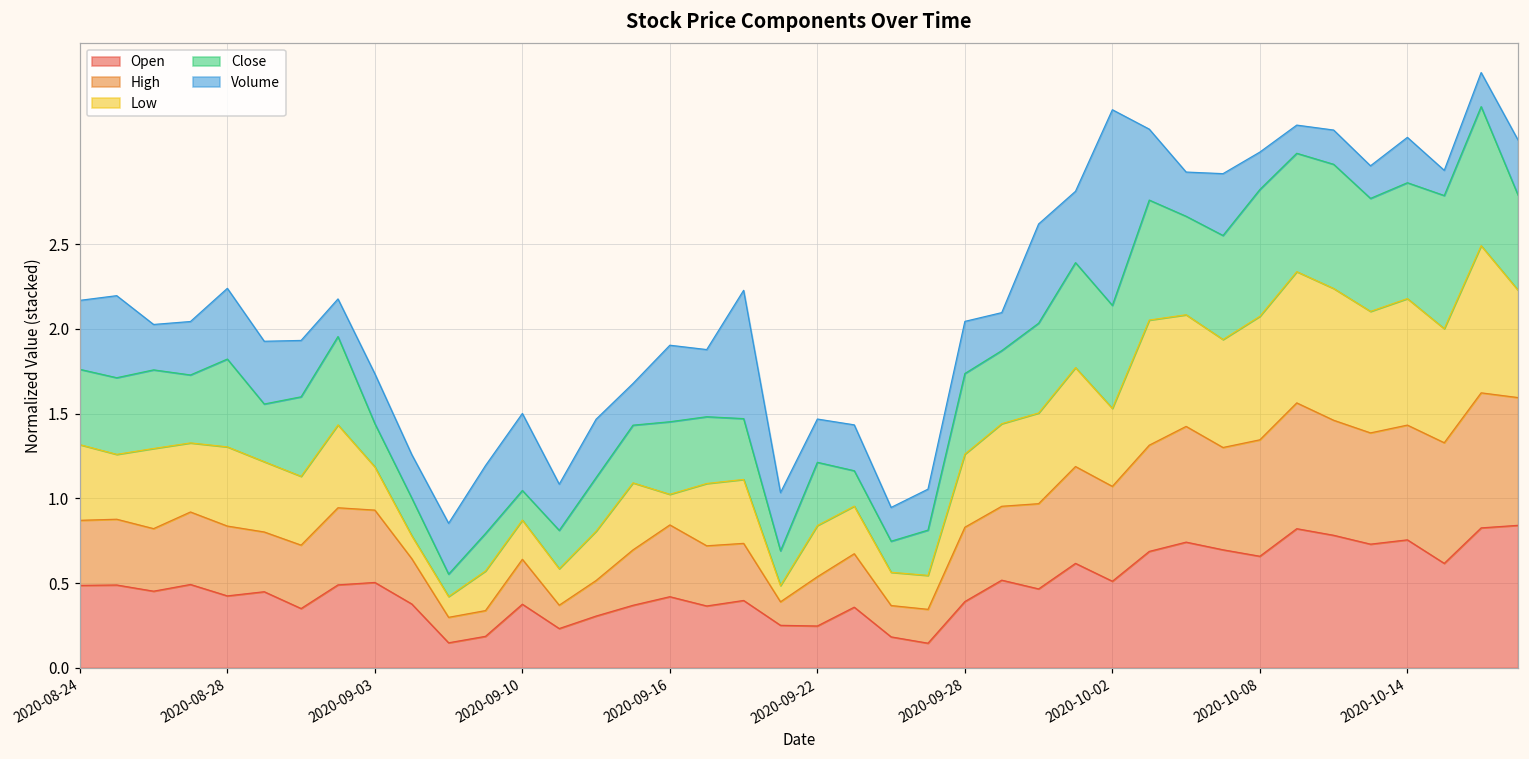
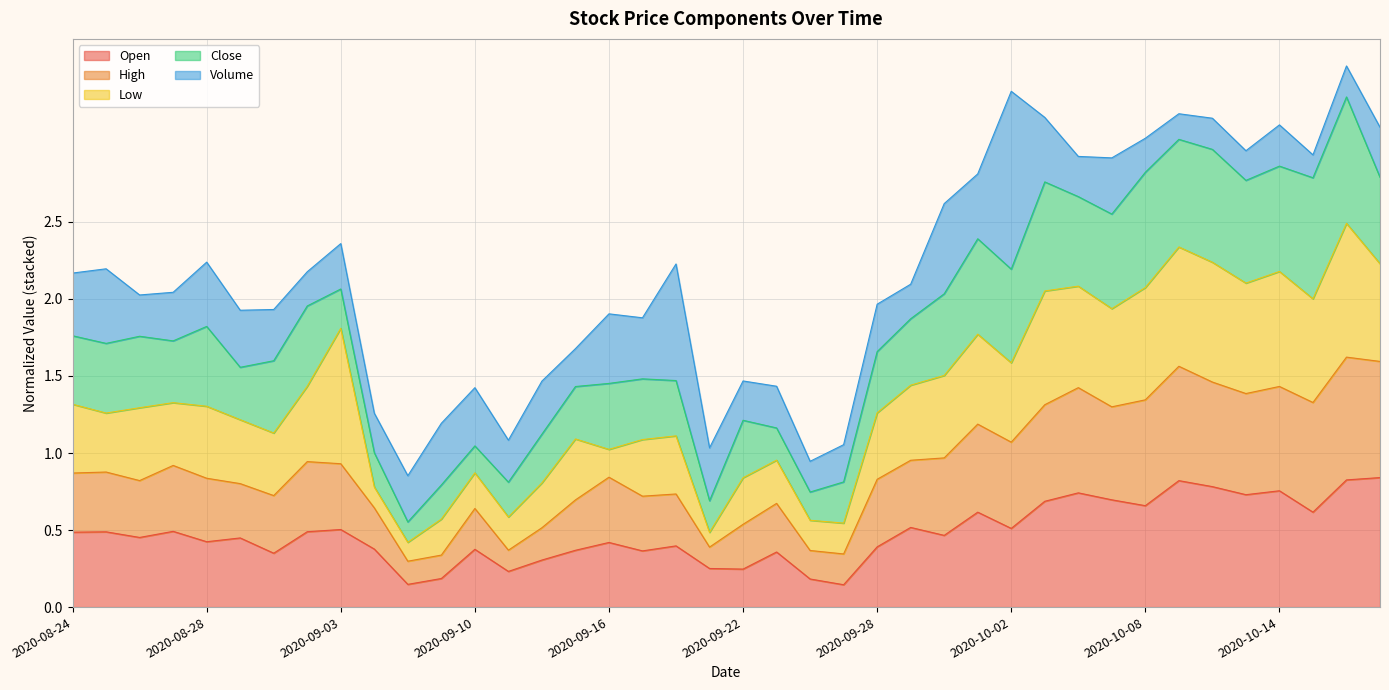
Low, 2020-09-03: 0.26 -> 0.88
Volume, 2020-09-10: 0.45 -> 0.38
Close, 2020-09-28: 0.48 -> 0.40
Low, 2020-10-02: 0.46 -> 0.52
